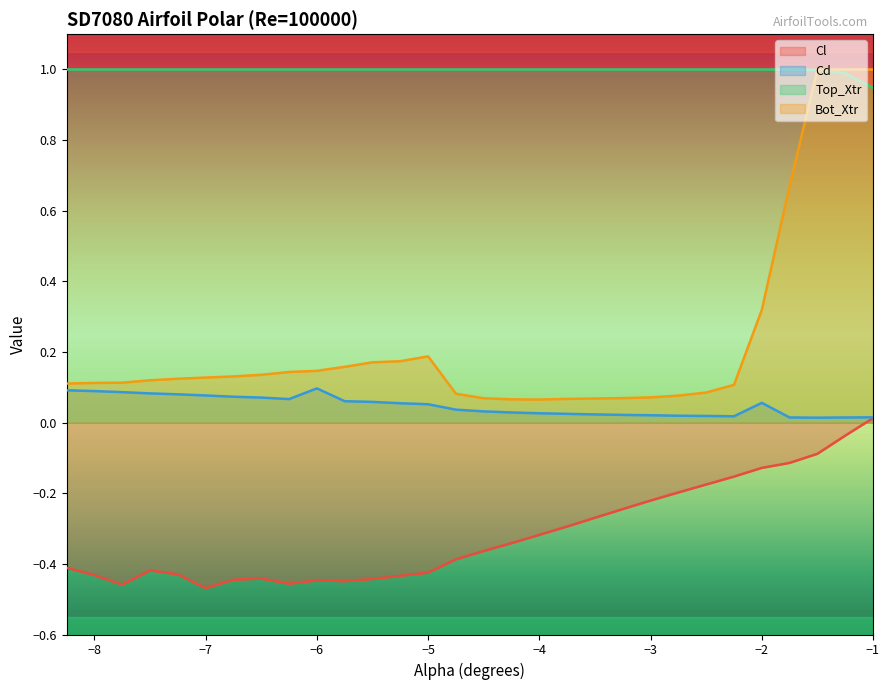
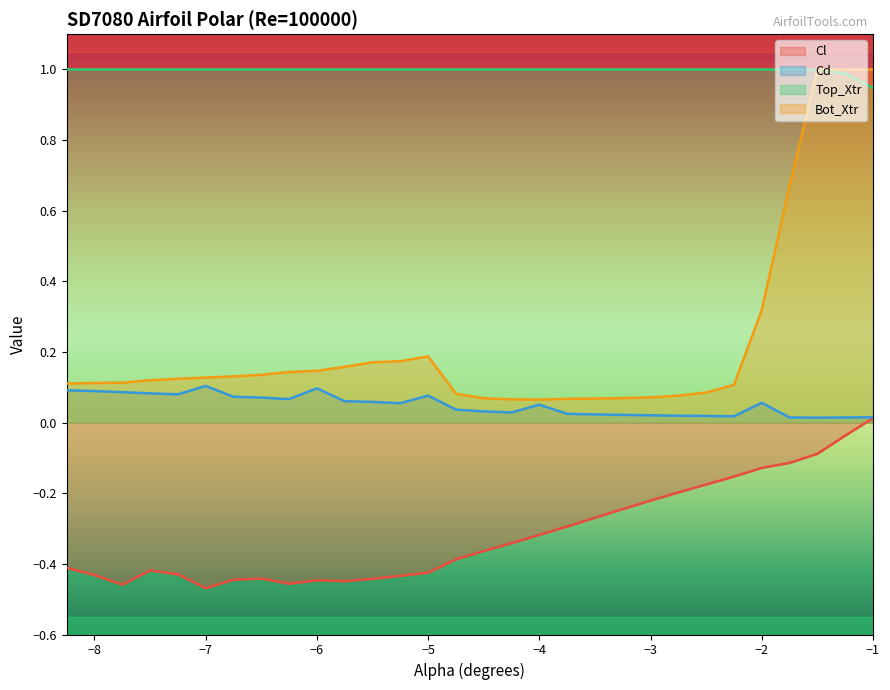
Cd, −7: 0.08 -> 0.10
Cd, −5: 0.05 -> 0.08
Cd, −4: 0.03 -> 0.05
